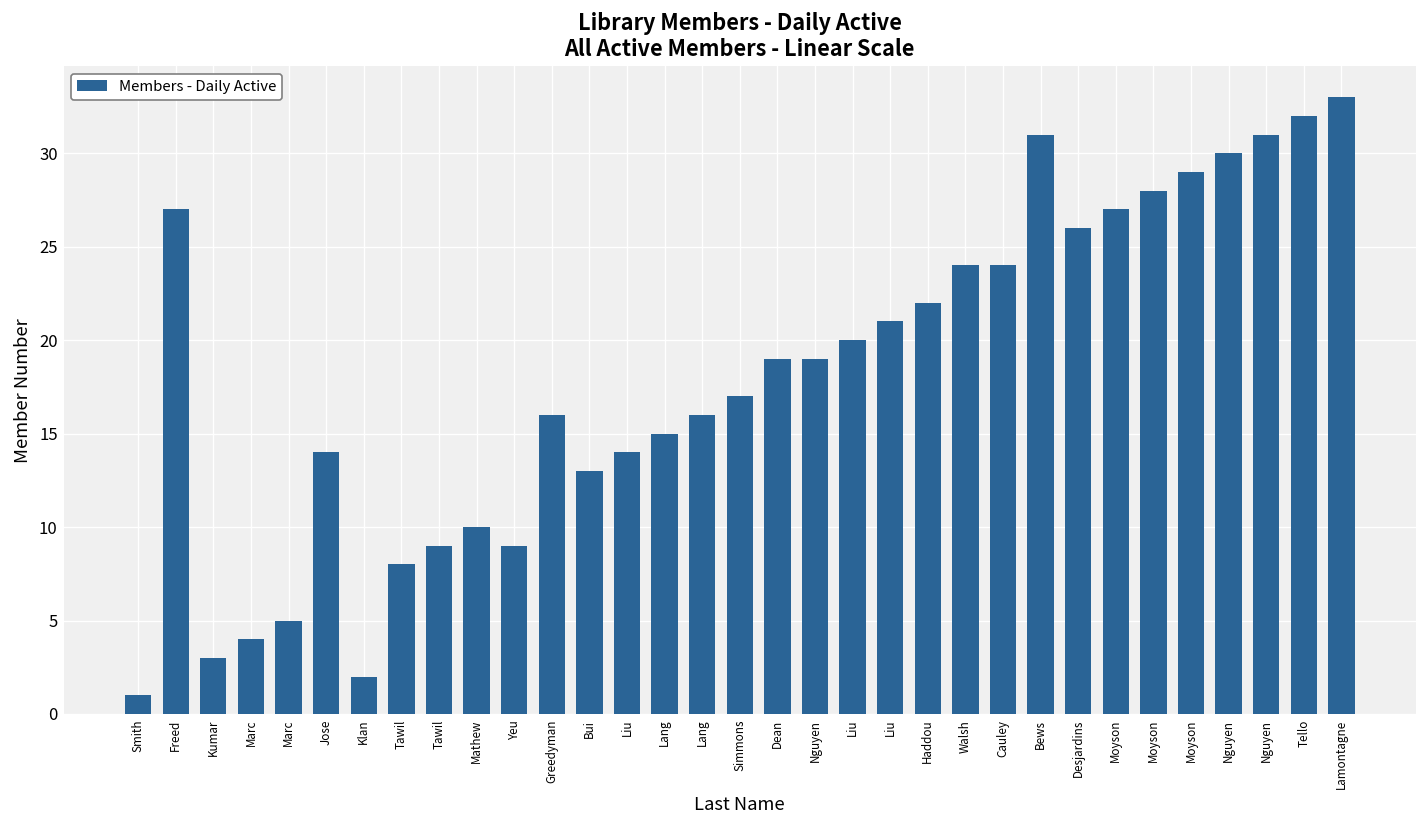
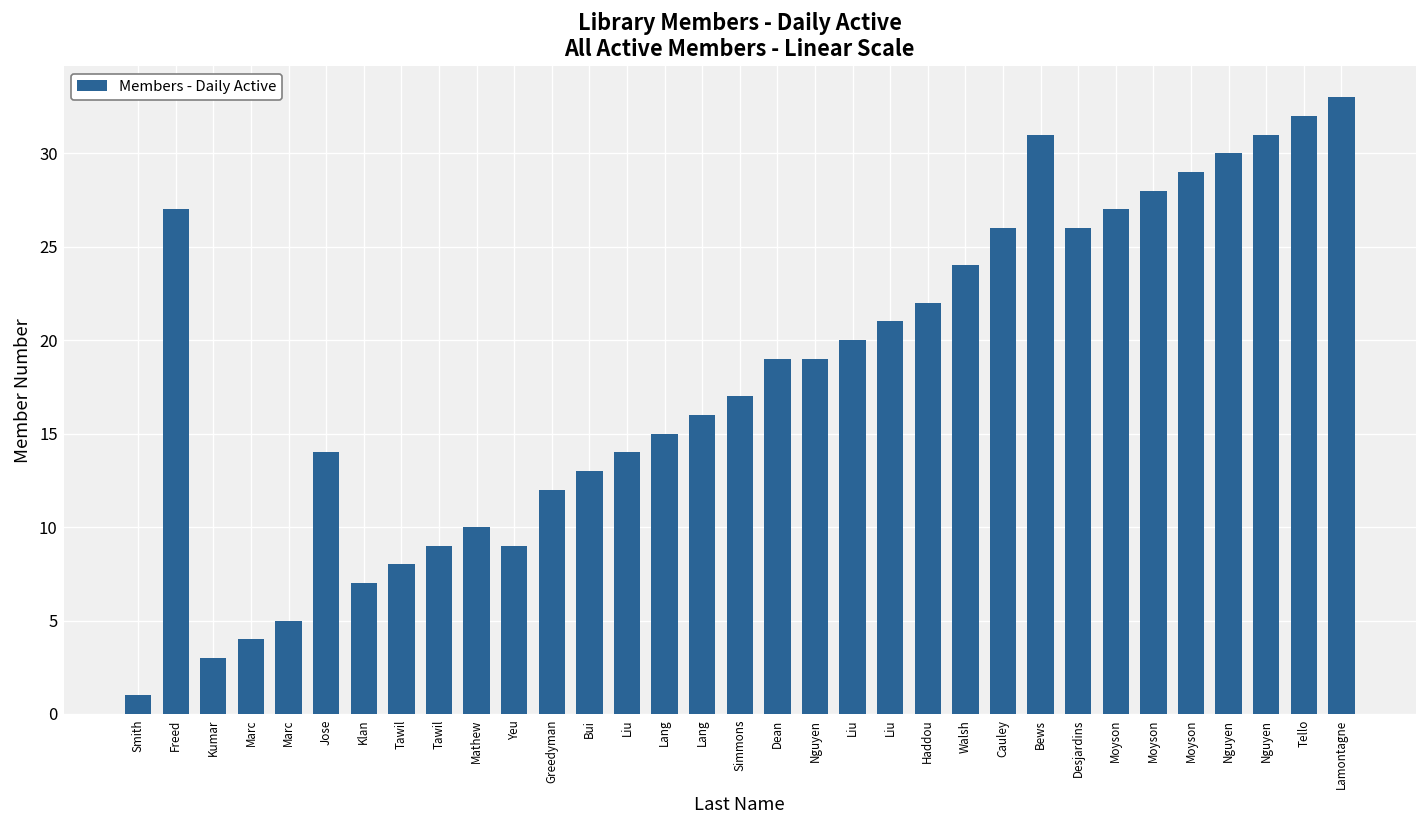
Klan: 2 -> 7
Greedyman: 16 -> 12
Cauley: 24 -> 26
